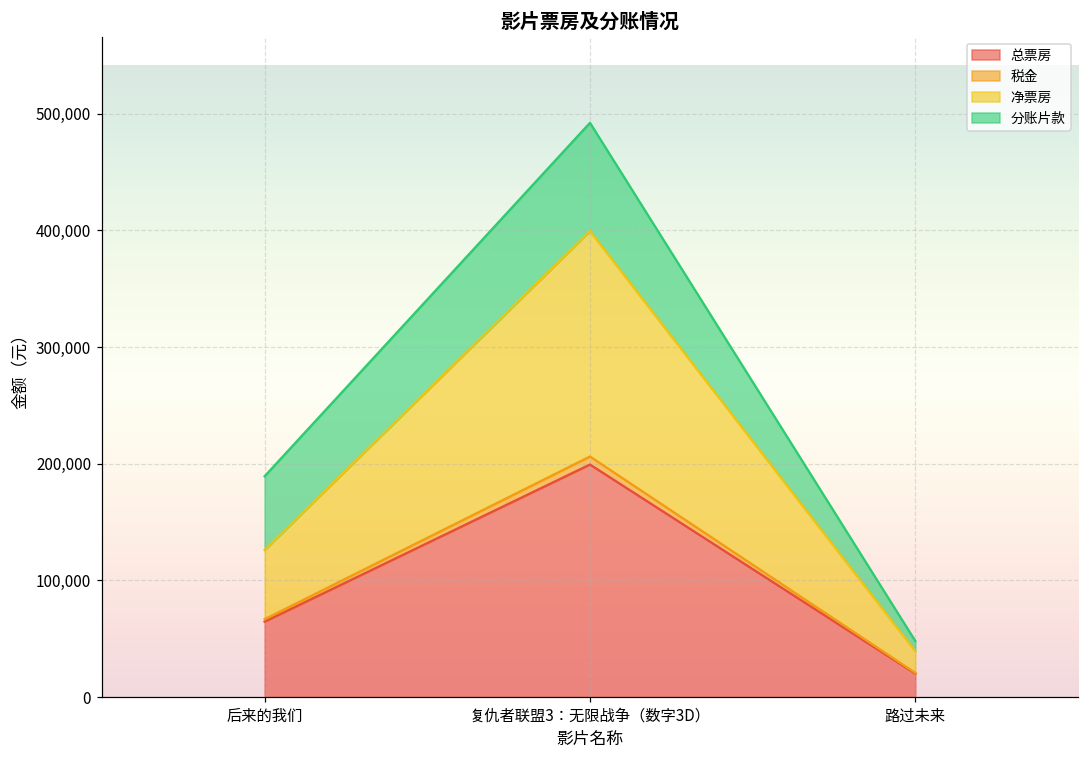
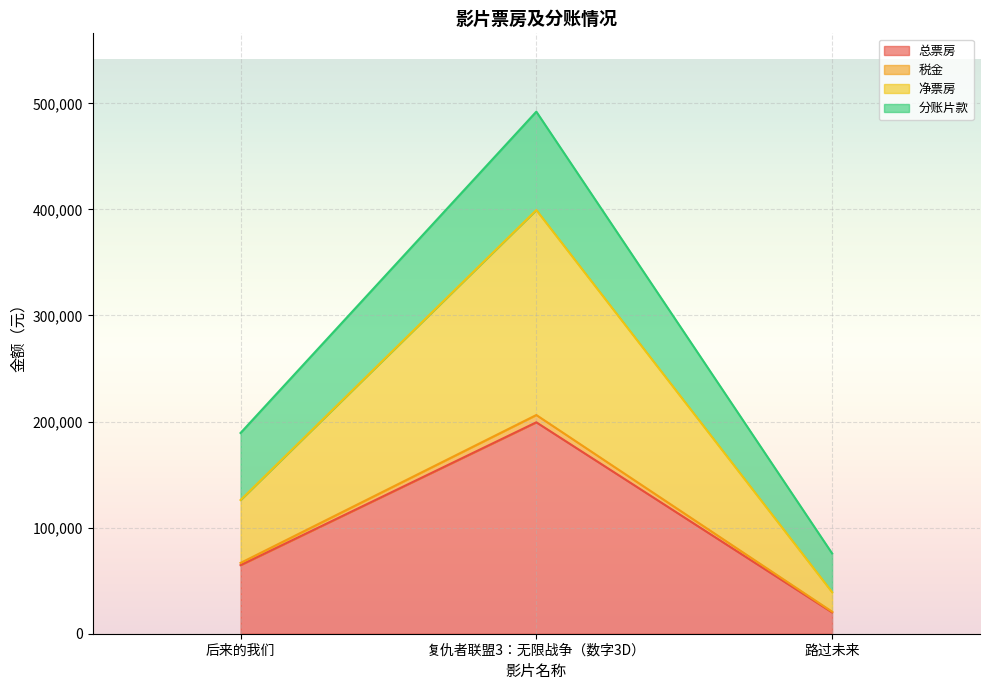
分账片款, 路过未来: 9,000 -> 37,000
